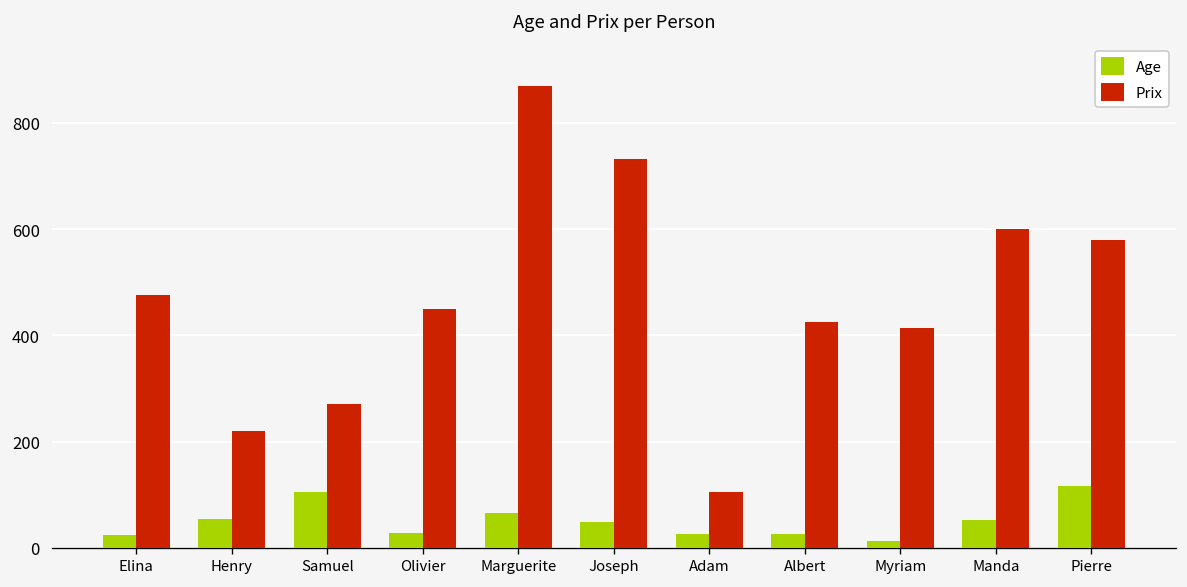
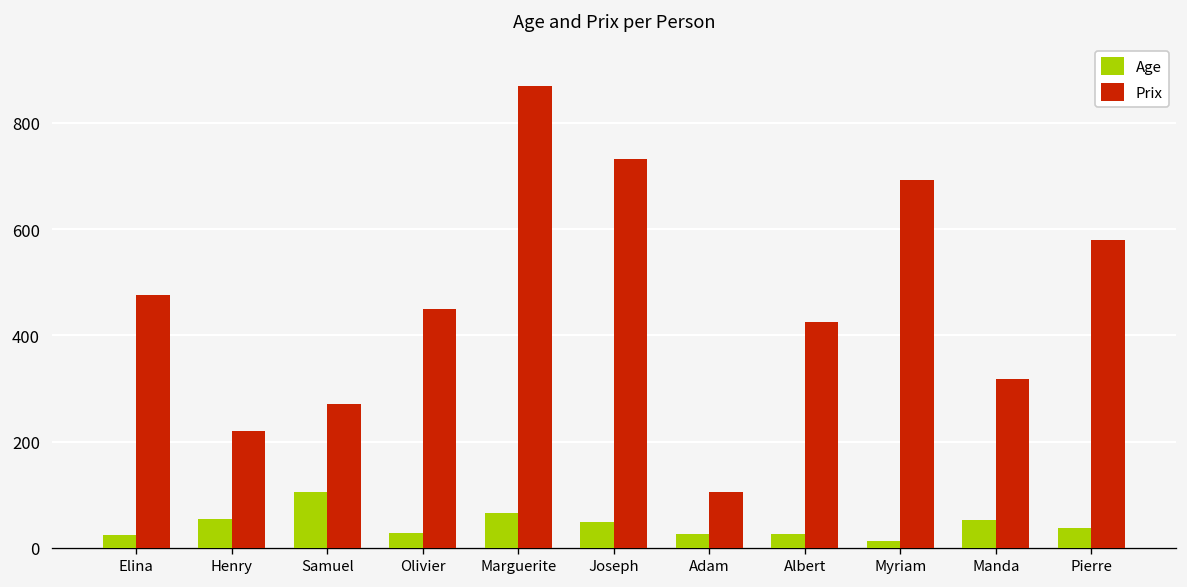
Prix, Myriam: 410 -> 690
Prix, Manda: 600 -> 320
Age, Pierre: 120 -> 40
